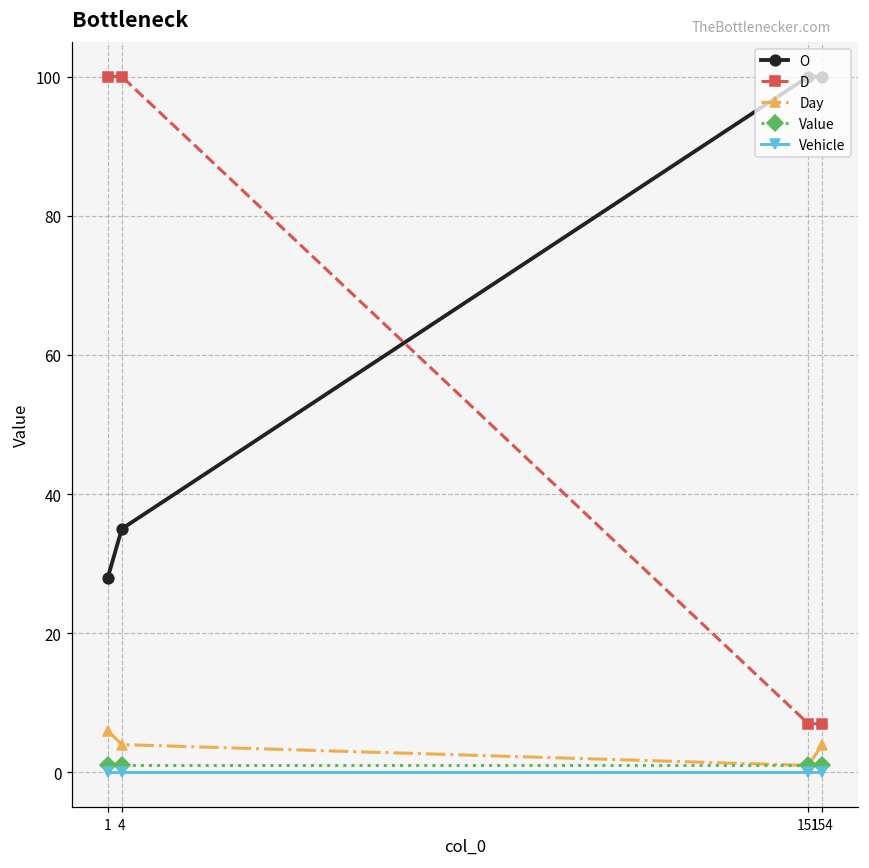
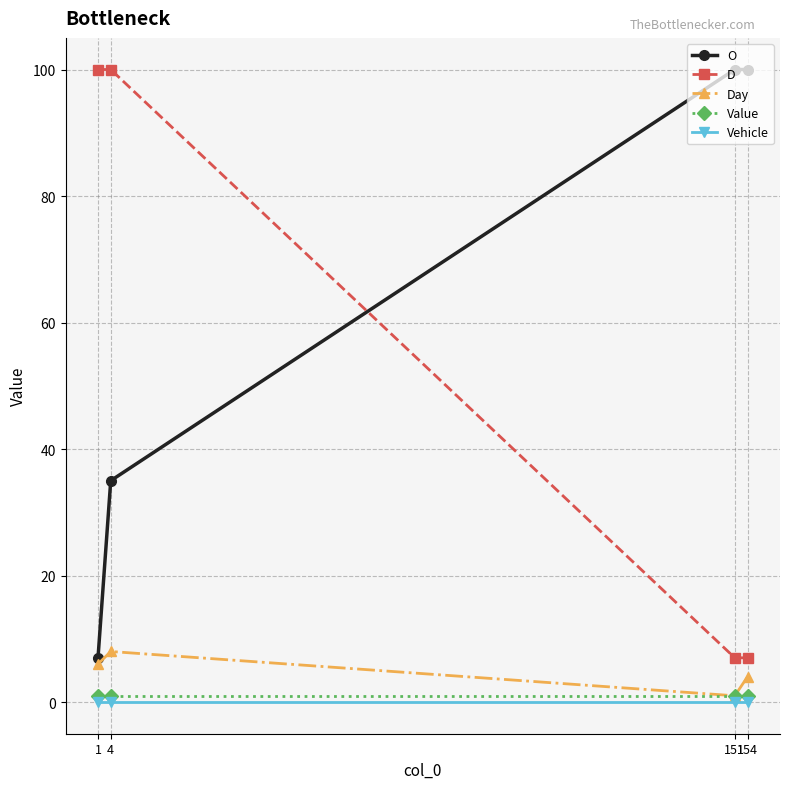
O, 1: 28 -> 7
Day, 4: 4 -> 8
